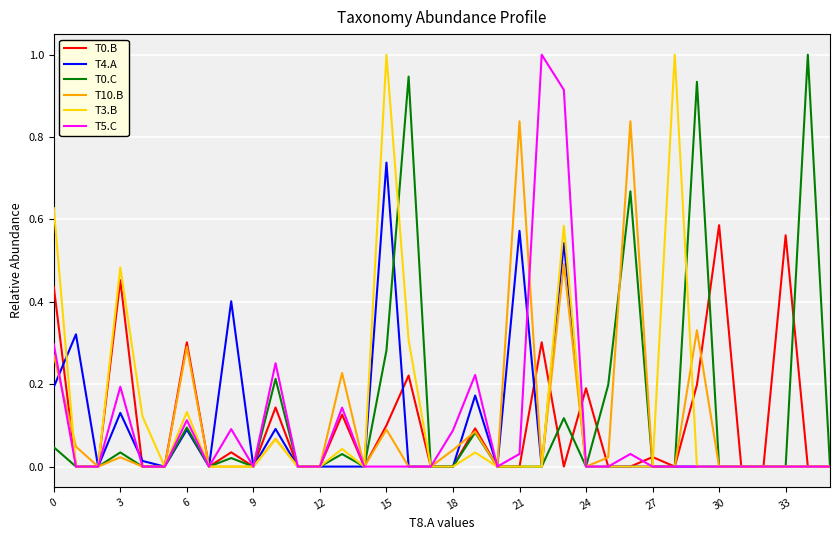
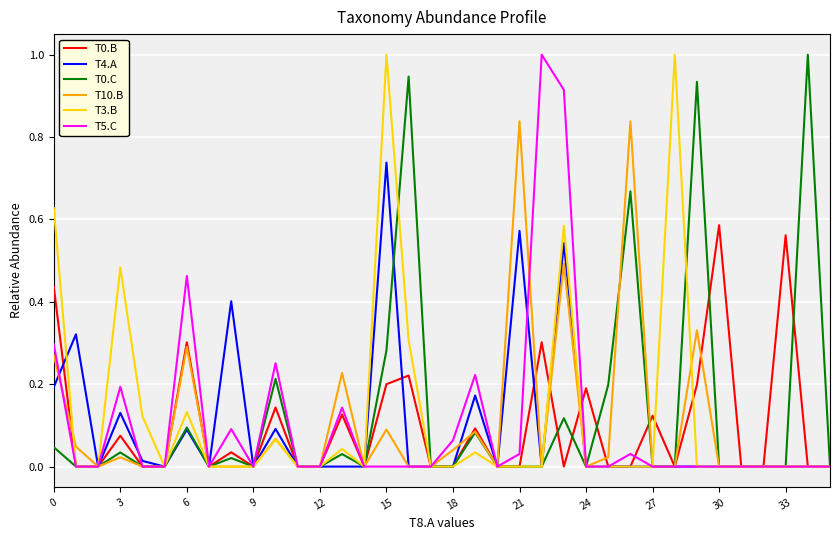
T0.B, 3: 0.45 -> 0.07
T5.C, 6: 0.11 -> 0.46
T0.B, 15: 0.1 -> 0.2
T5.C, 18: 0.09 -> 0.06
T0.B, 27: 0.02 -> 0.12
